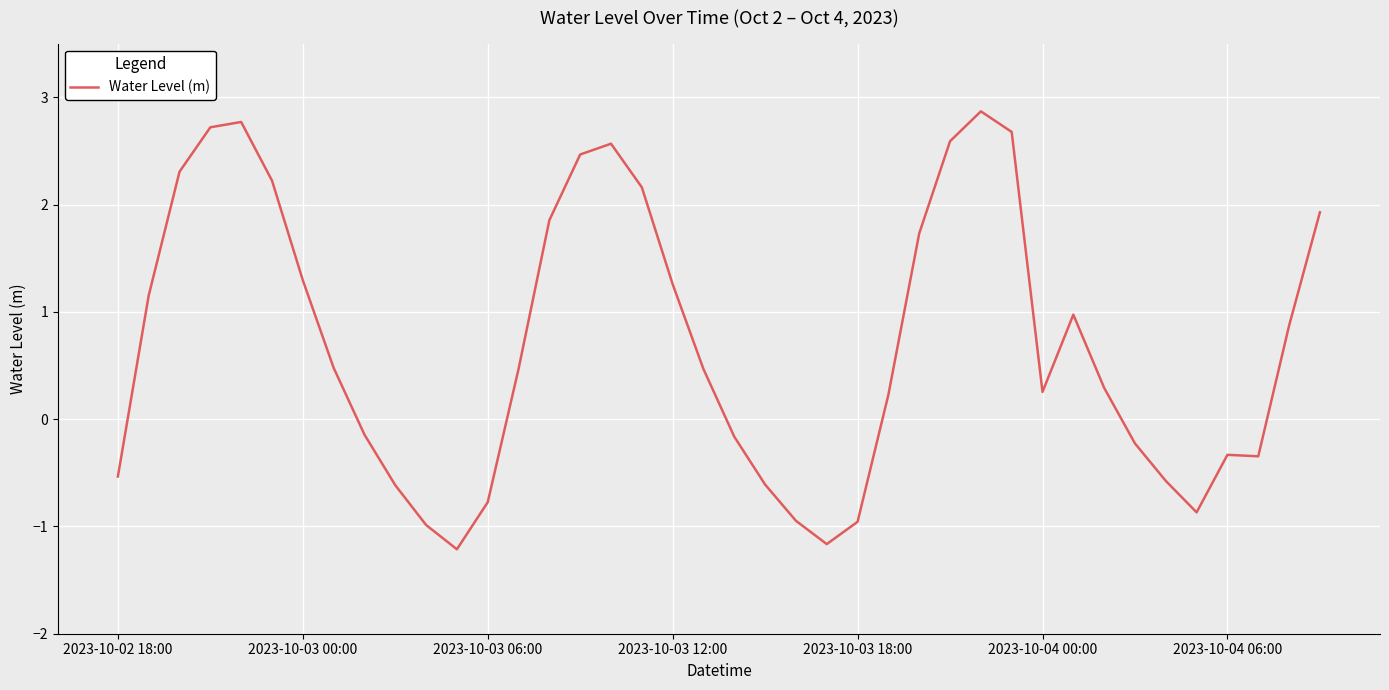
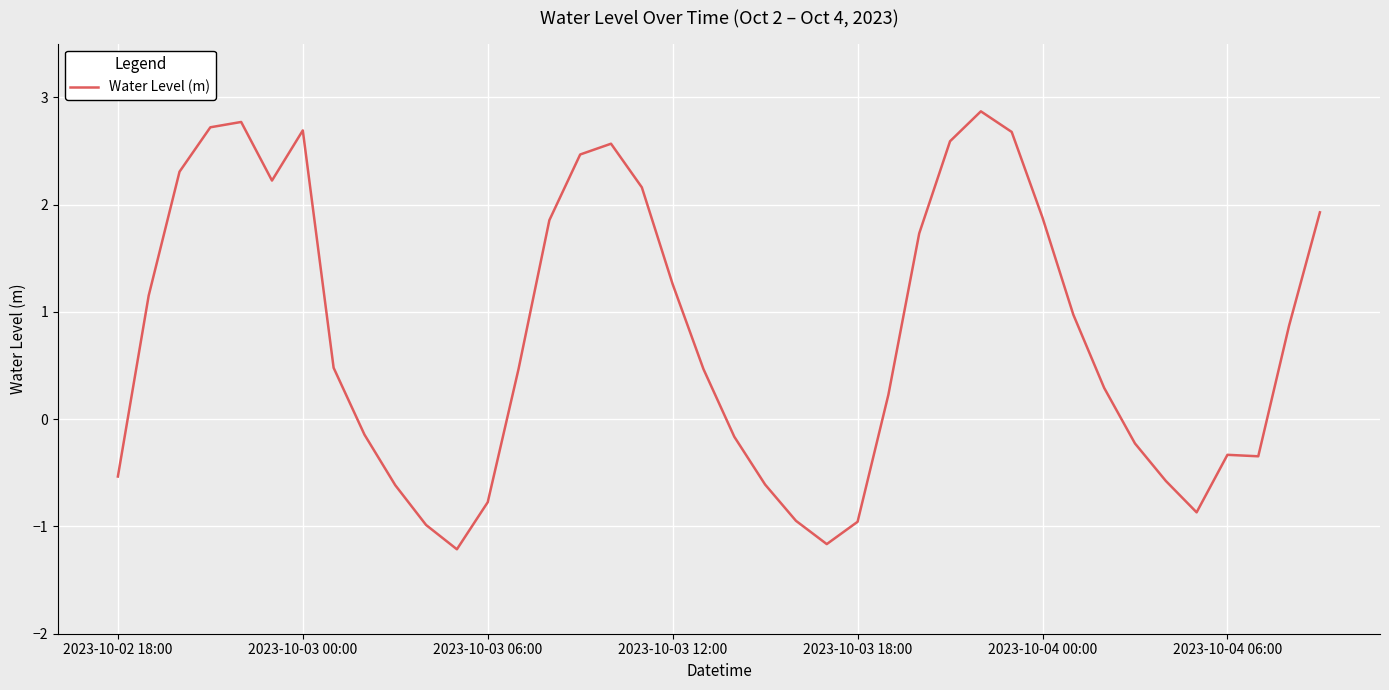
2023-10-03 00:00: 1.30 -> 2.69
2023-10-04 00:00: 0.25 -> 1.88
